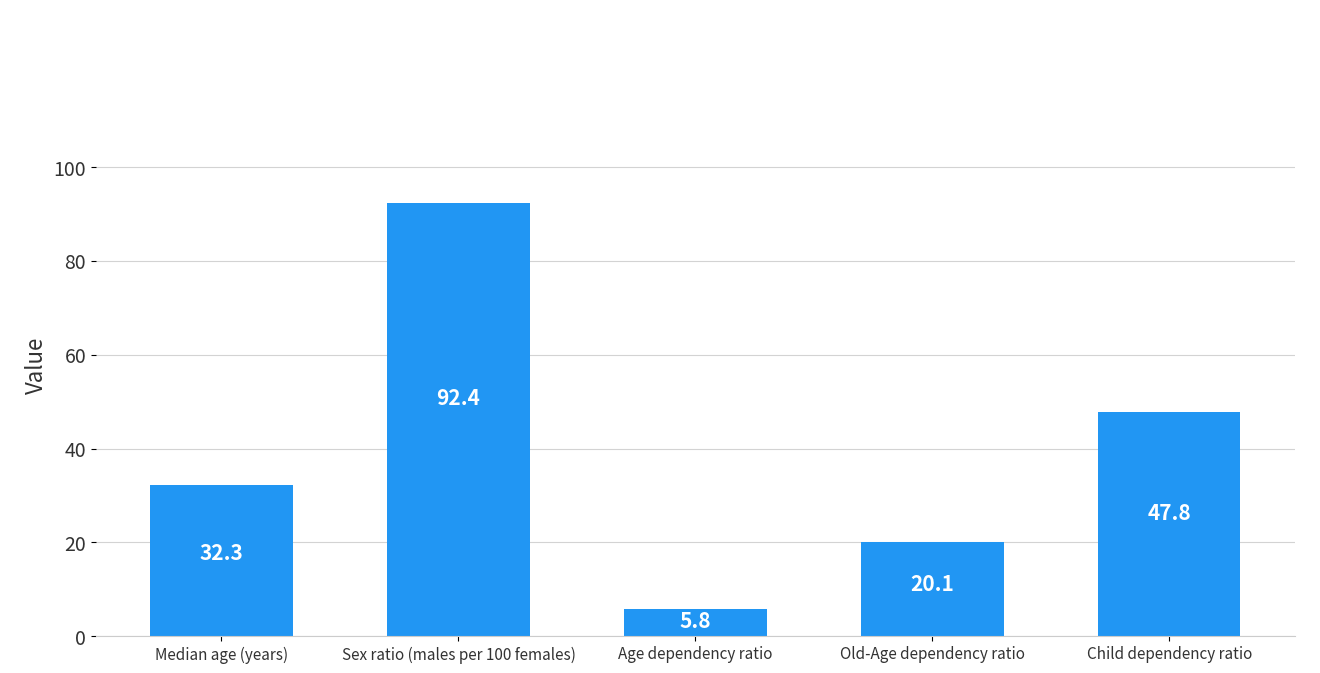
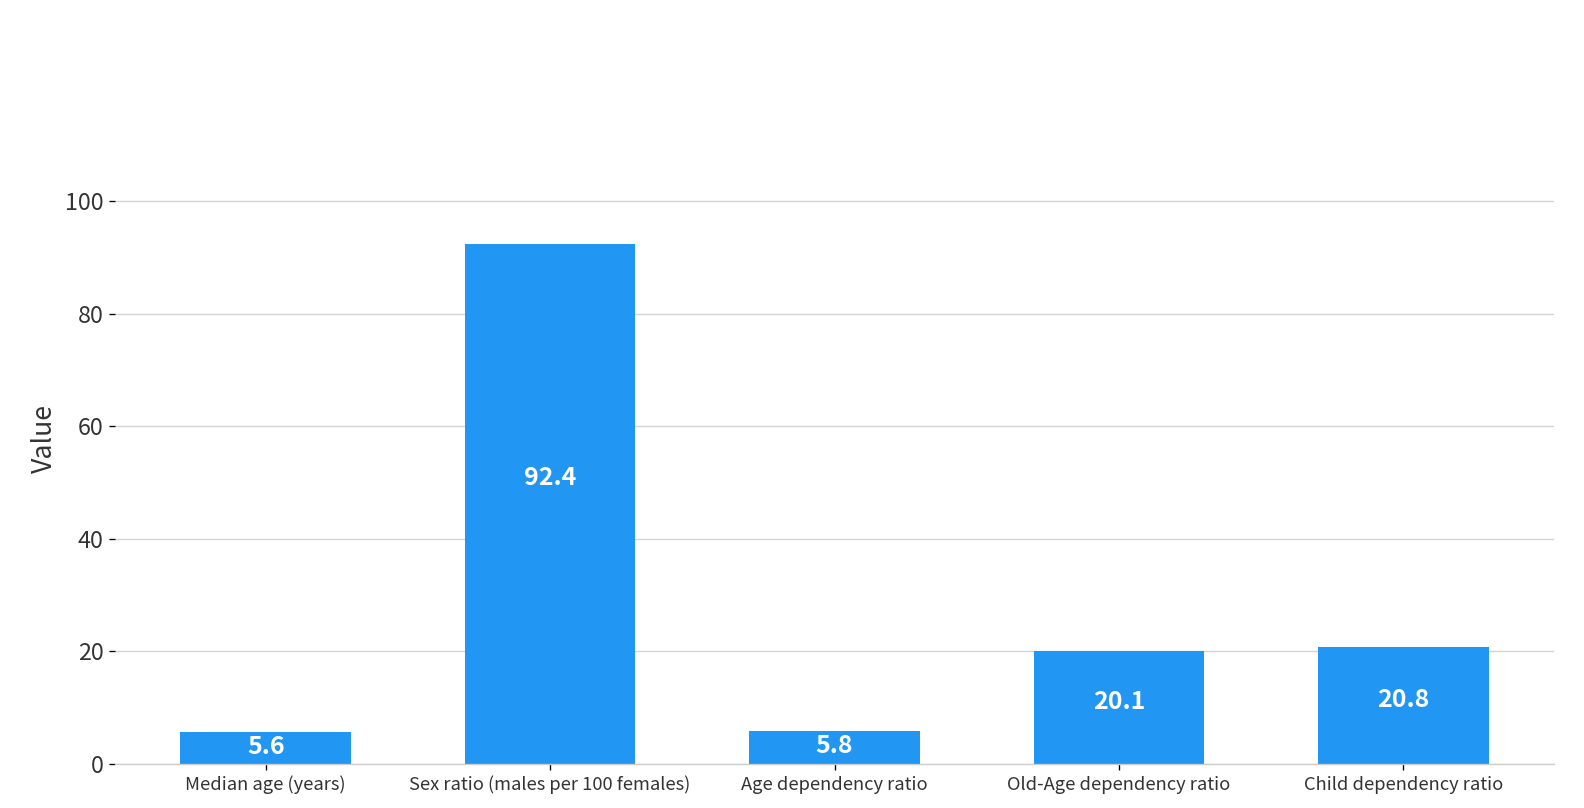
Median age (years): 32.3 -> 5.6
Child dependency ratio: 47.8 -> 20.8
